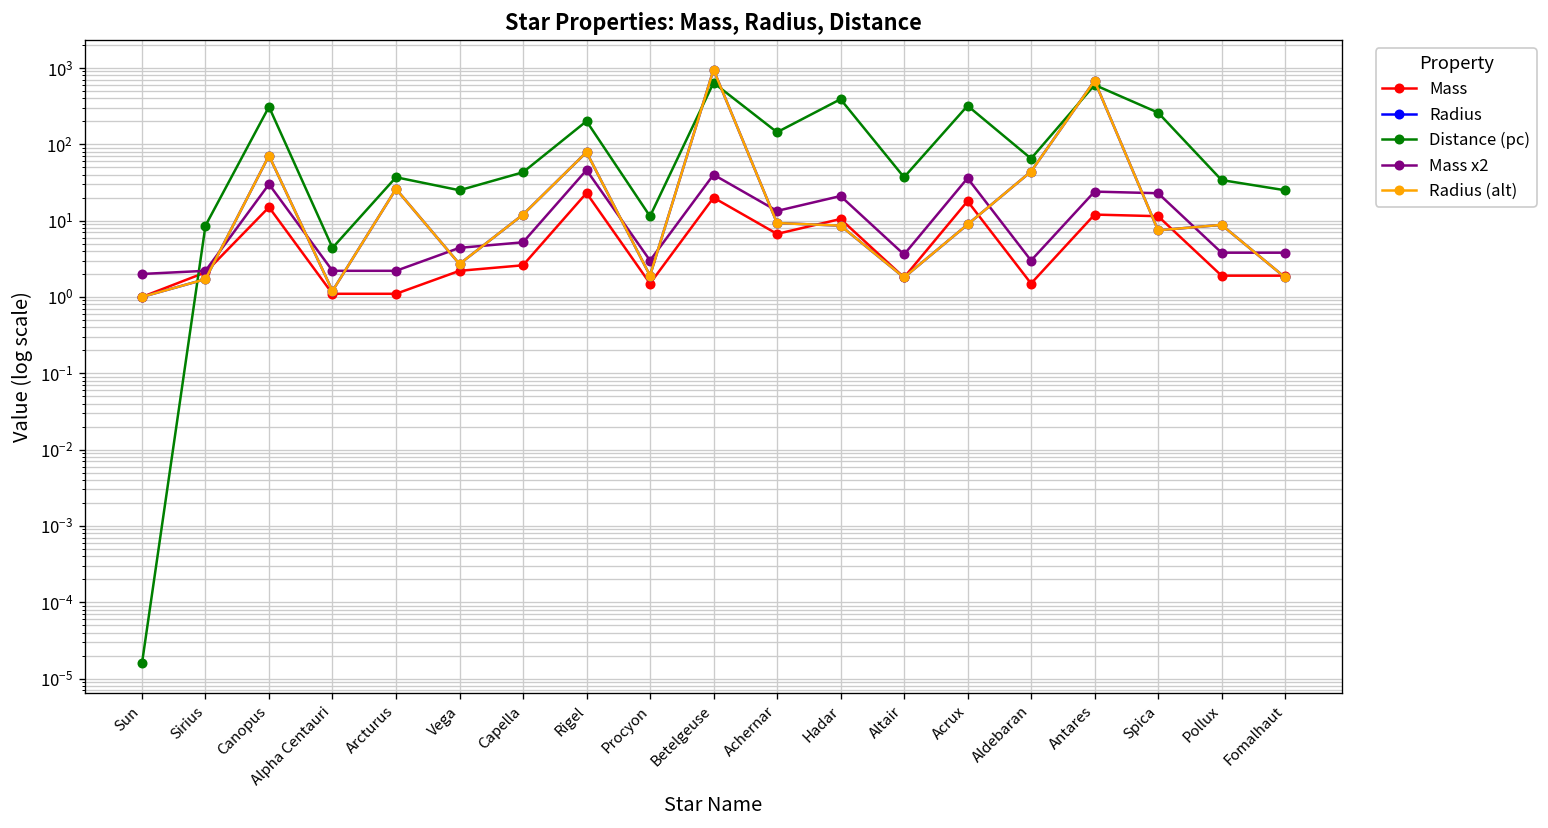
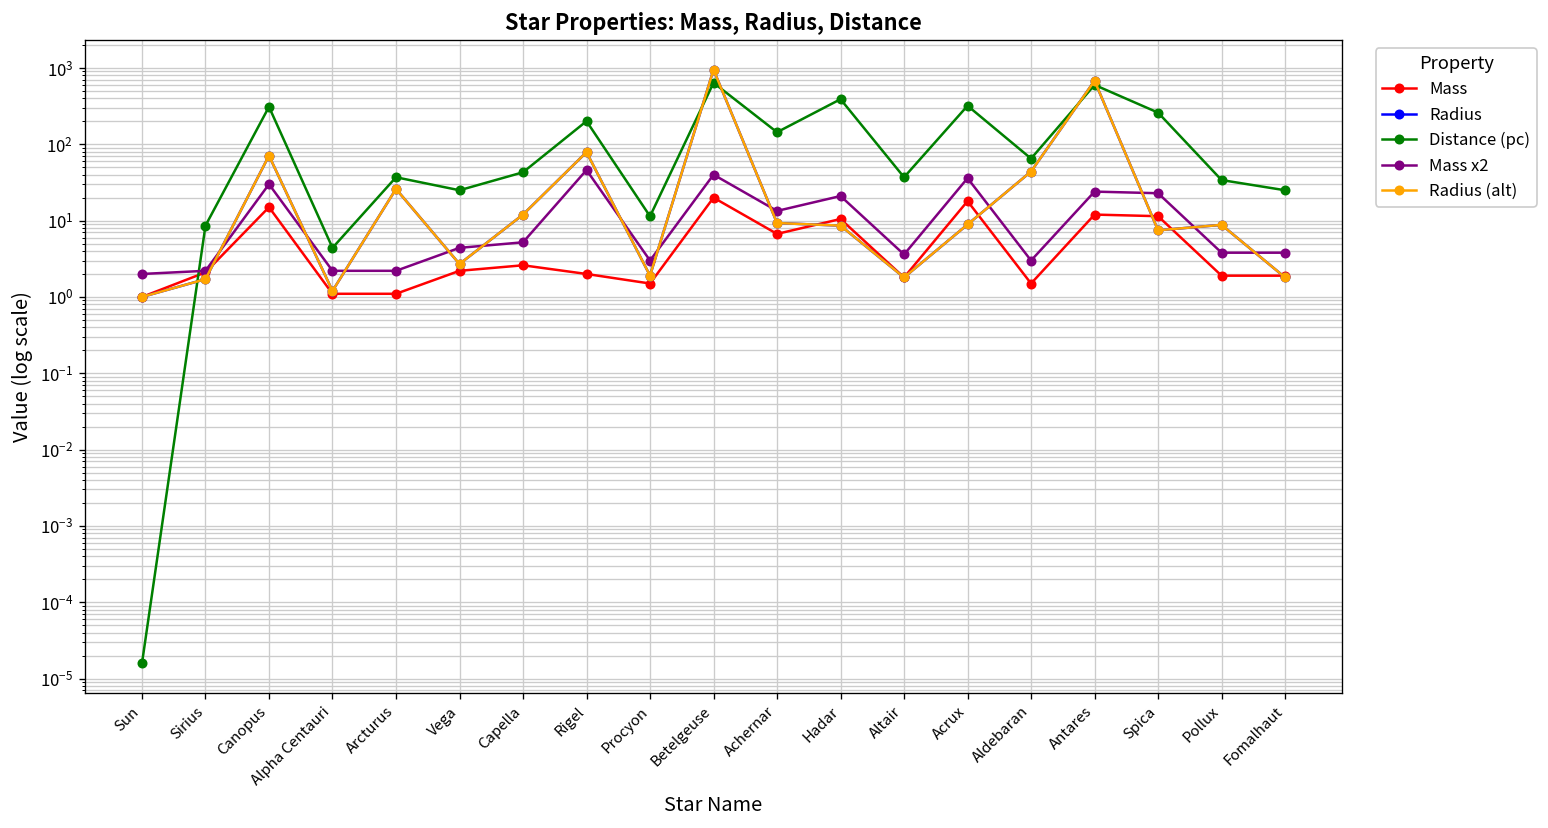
Mass, Rigel: 23 -> 2
